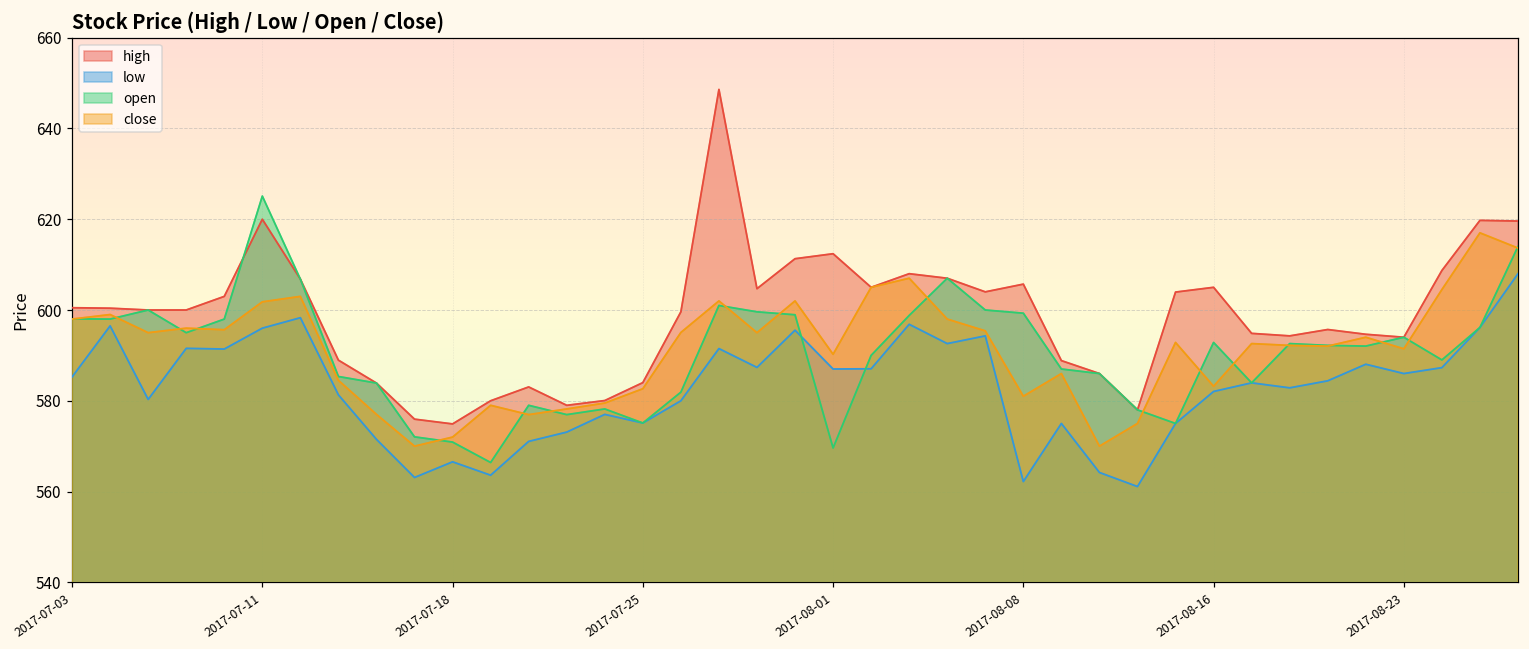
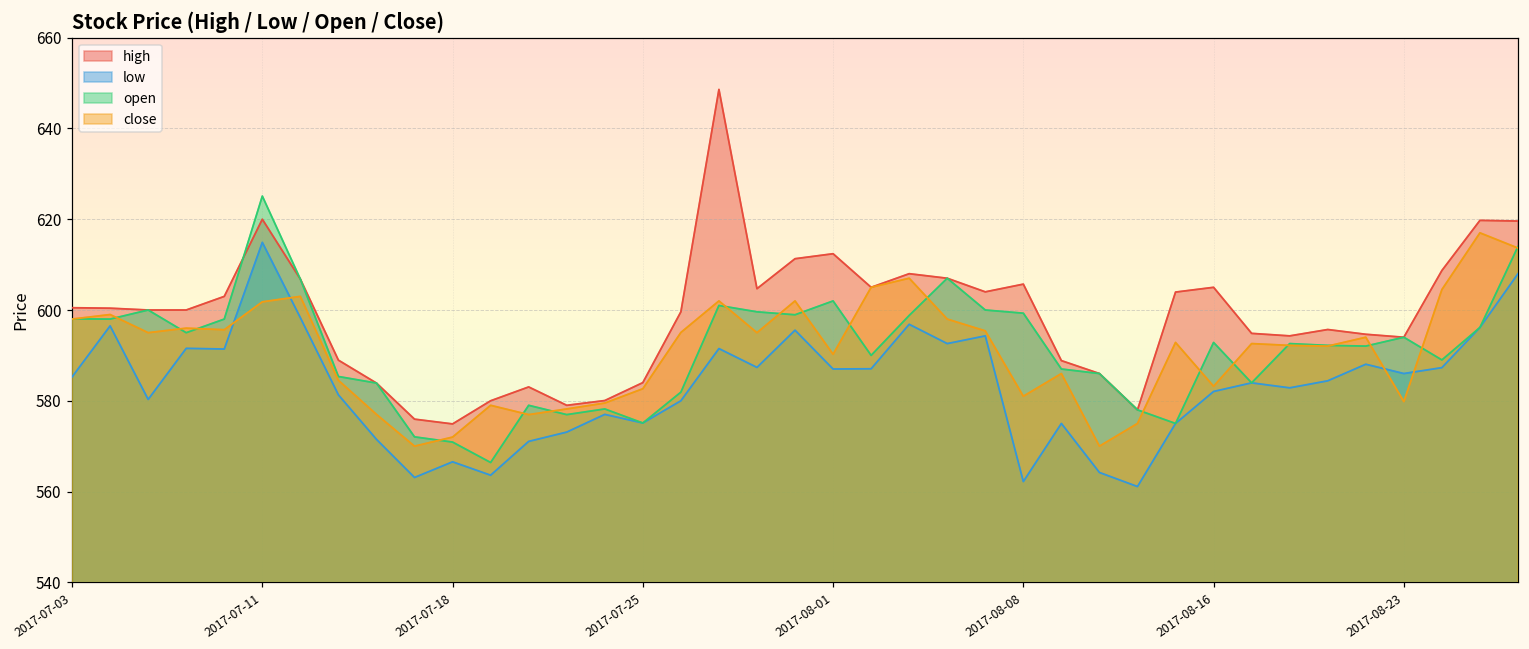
low, 2017-07-11: 596 -> 615
open, 2017-08-01: 570 -> 602
close, 2017-08-23: 591 -> 580
